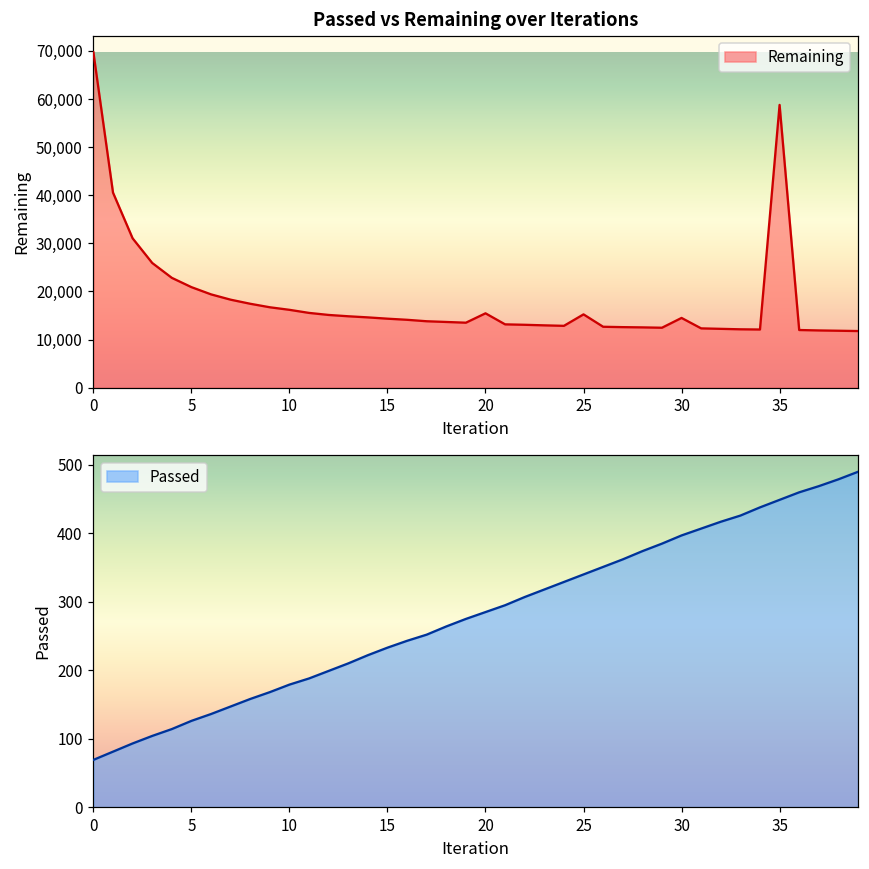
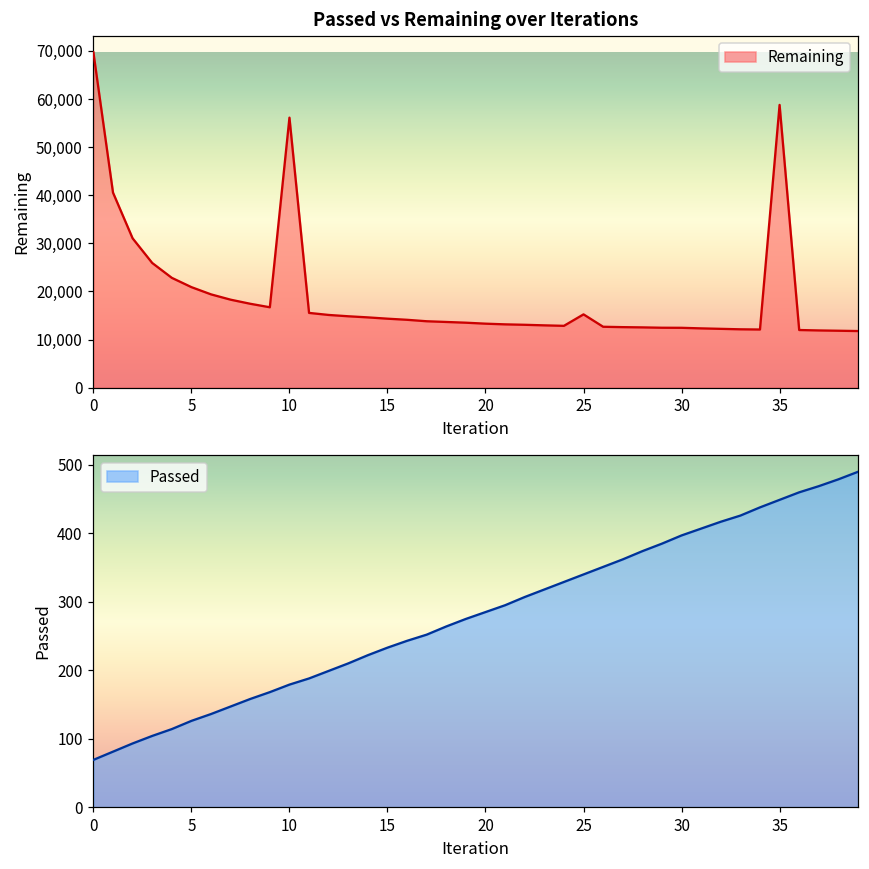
Passed vs Remaining over Iterations, 10: 16,000 -> 56,000
Passed vs Remaining over Iterations, 20: 15,000 -> 13,000
Passed vs Remaining over Iterations, 30: 14,000 -> 12,000
